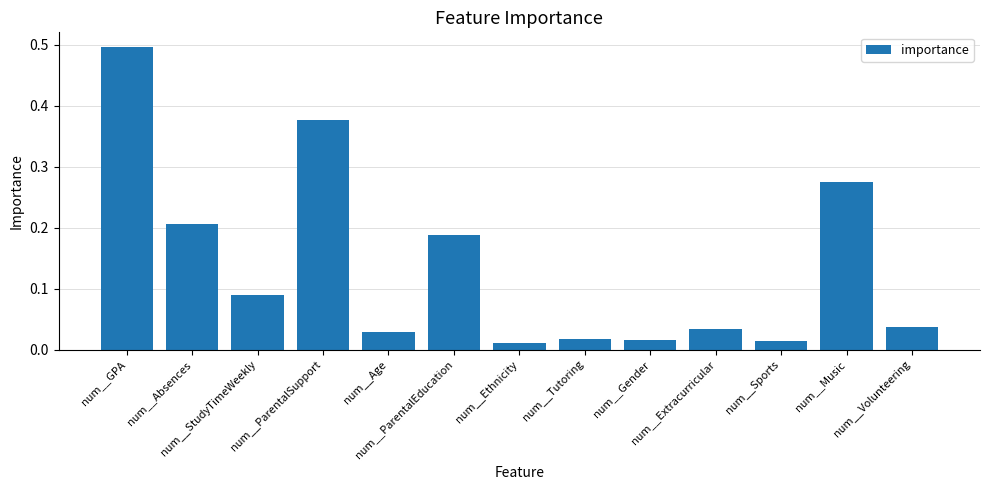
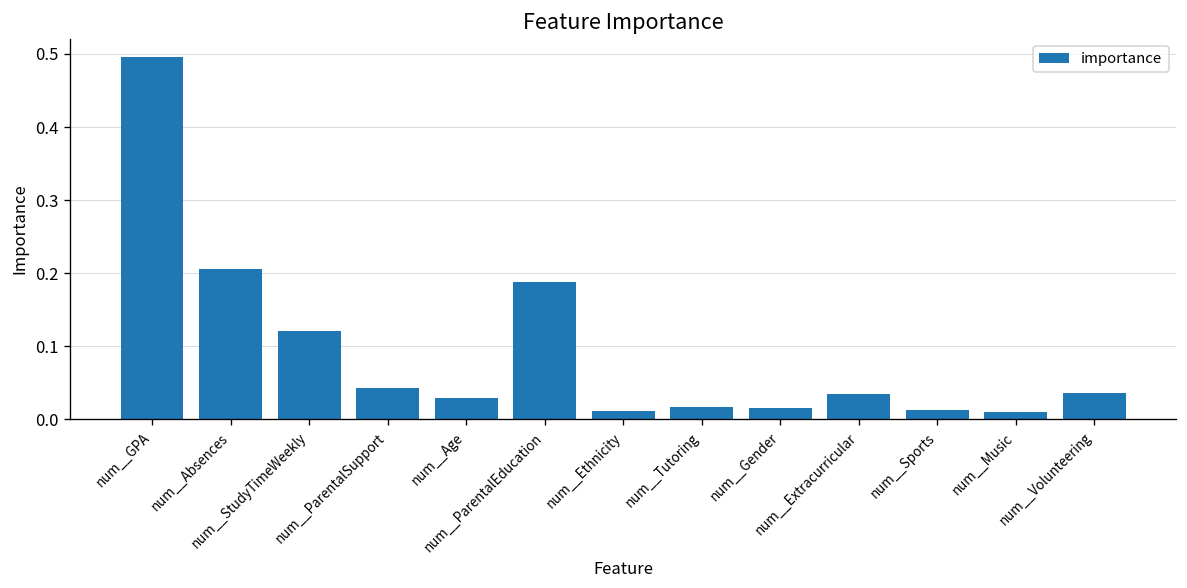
num__StudyTimeWeekly: 0.09 -> 0.12
num__ParentalSupport: 0.38 -> 0.04
num__Music: 0.28 -> 0.01
